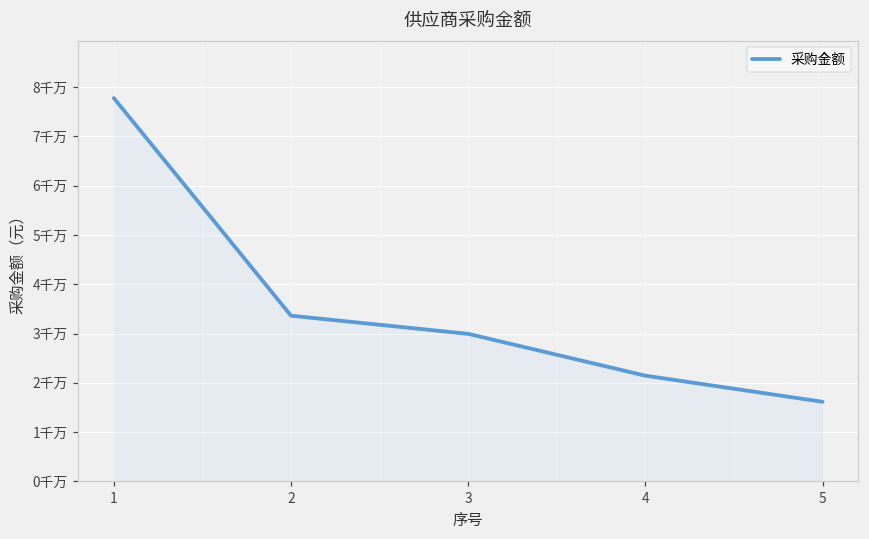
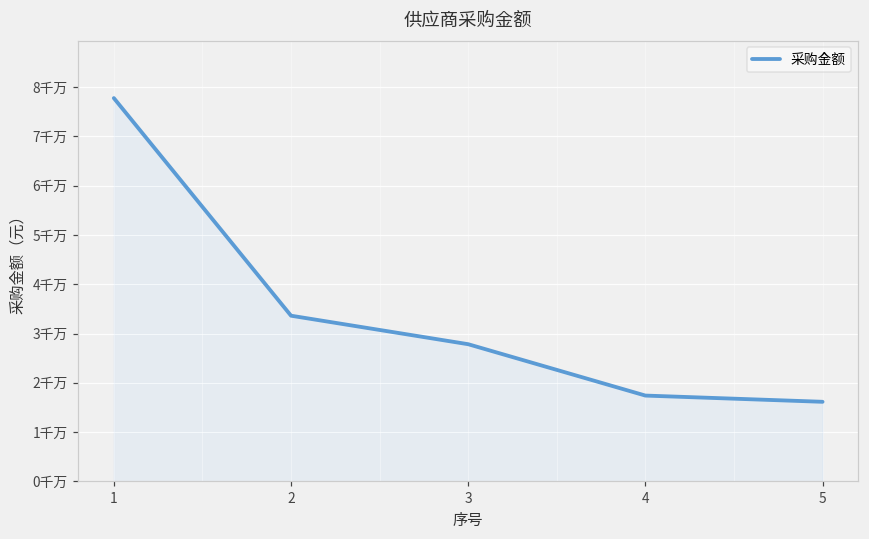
采购金额, 3: 3.0千万 -> 2.8千万
采购金额, 4: 2.1千万 -> 1.7千万
